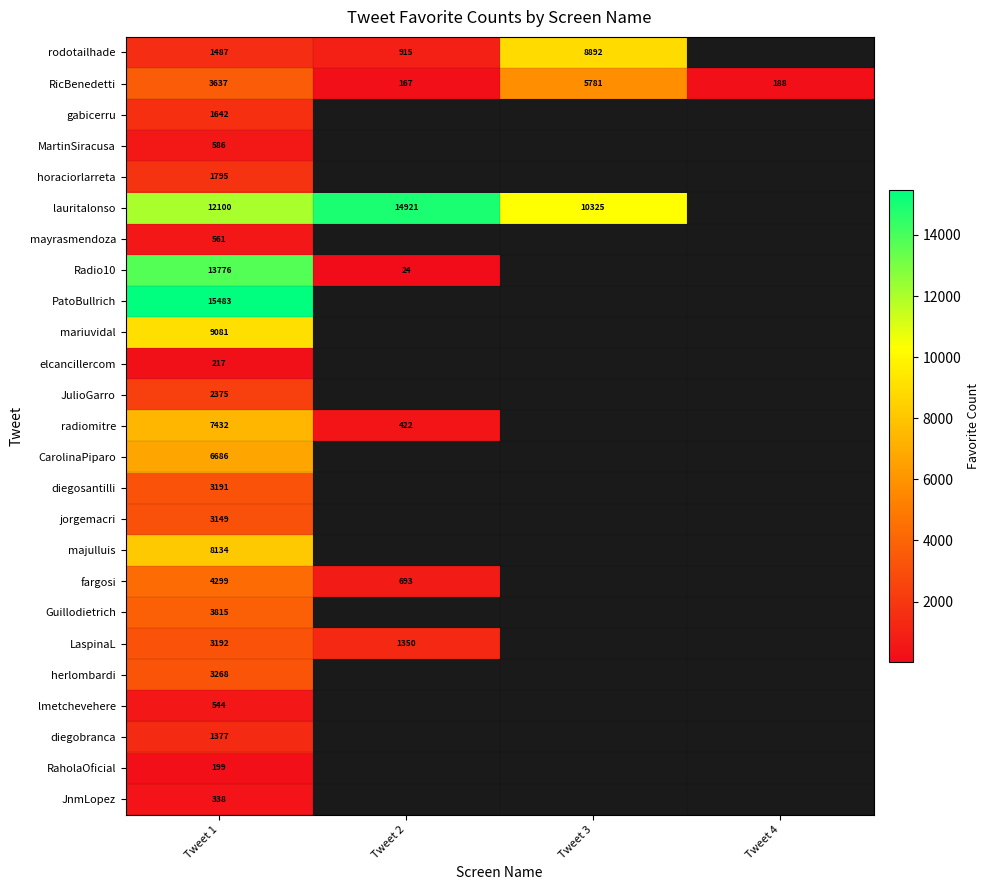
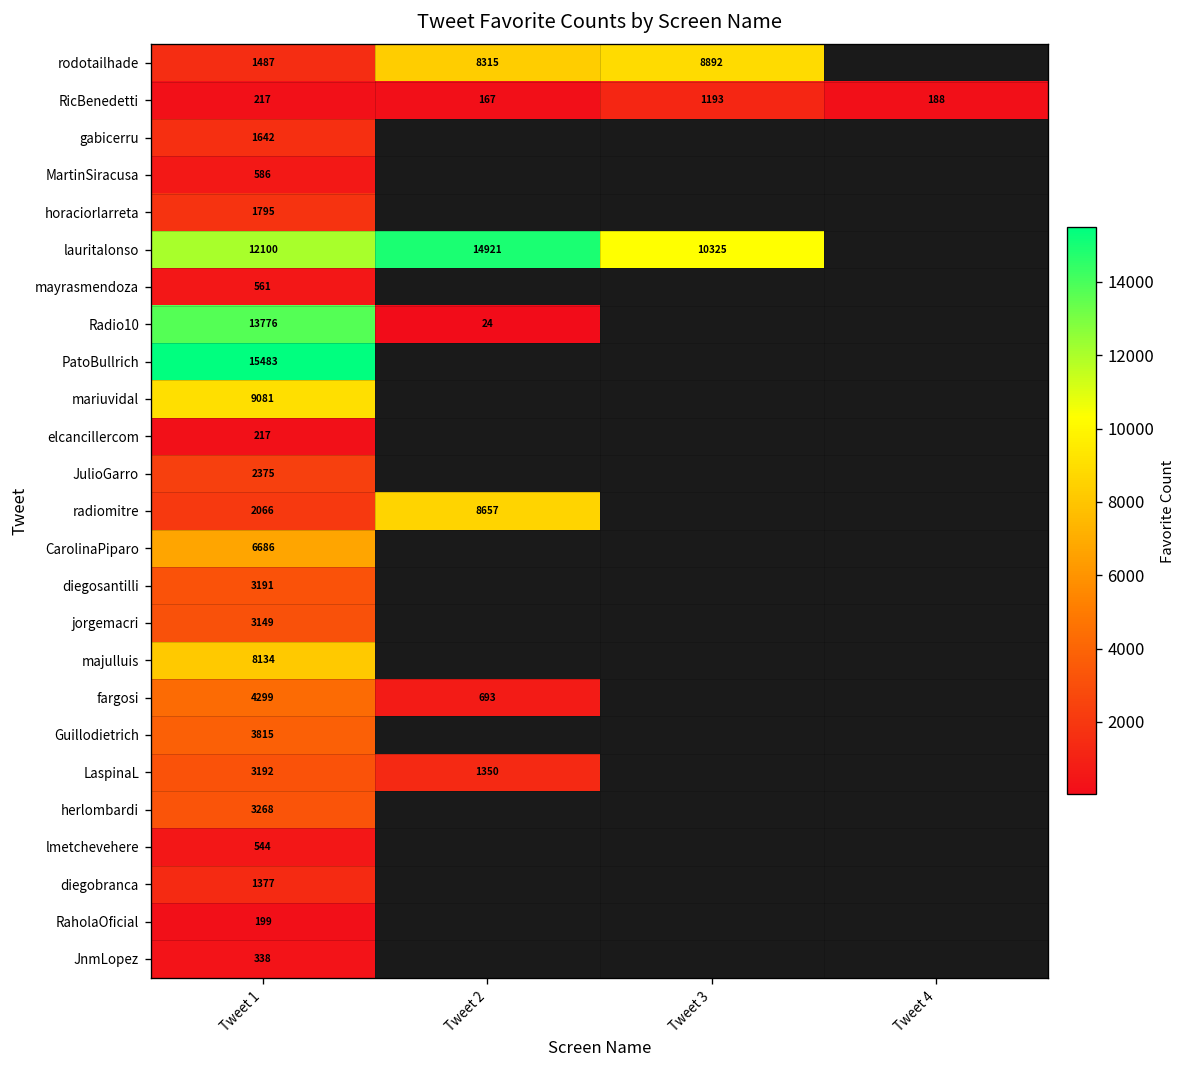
rodotailhade, Tweet 2: 915 -> 8315
RicBenedetti, Tweet 1: 3637 -> 217
RicBenedetti, Tweet 3: 5781 -> 1193
radiomitre, Tweet 1: 7432 -> 2066
radiomitre, Tweet 2: 422 -> 8657
